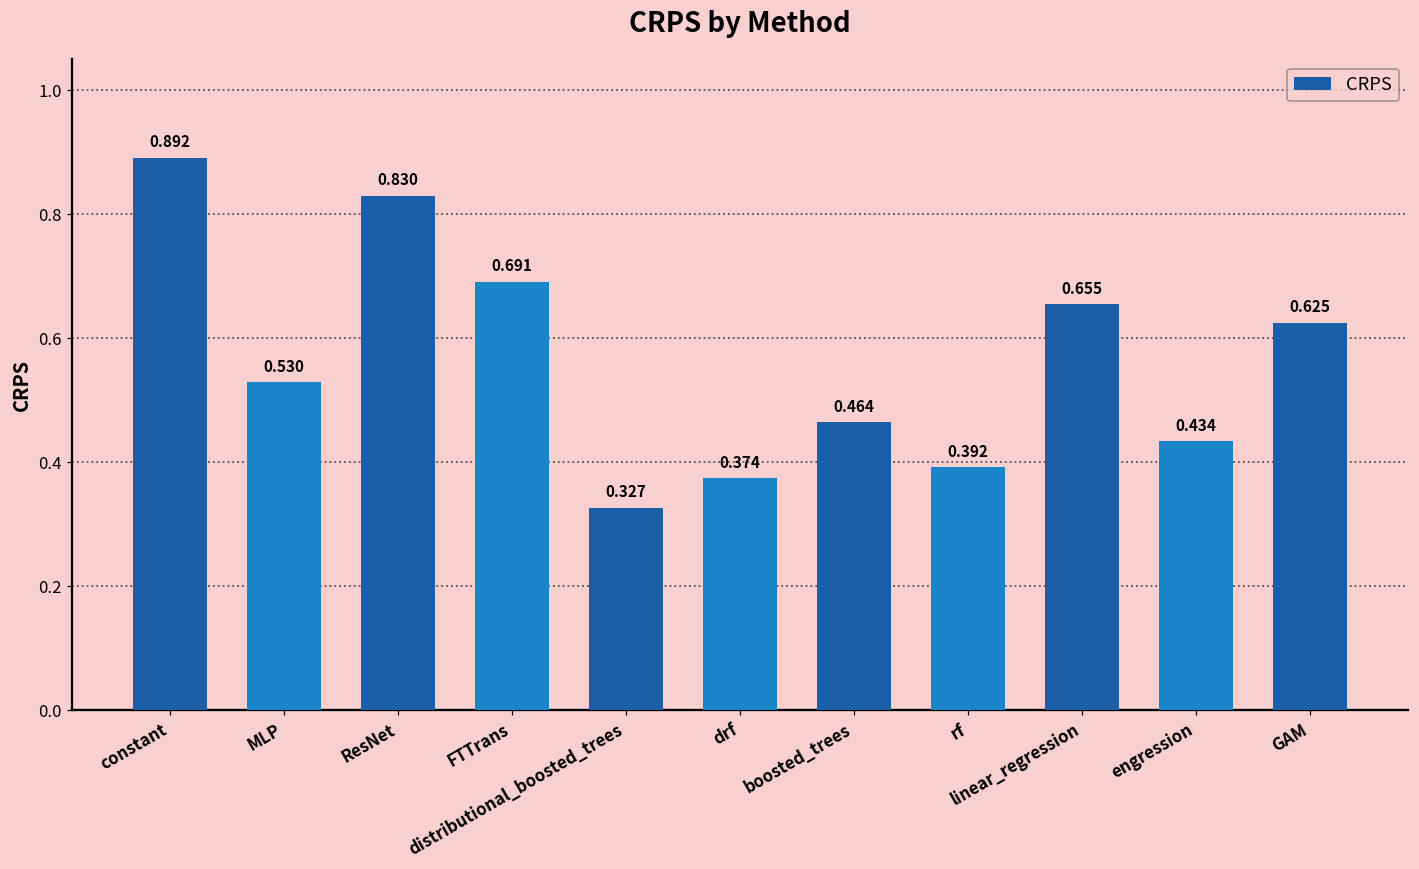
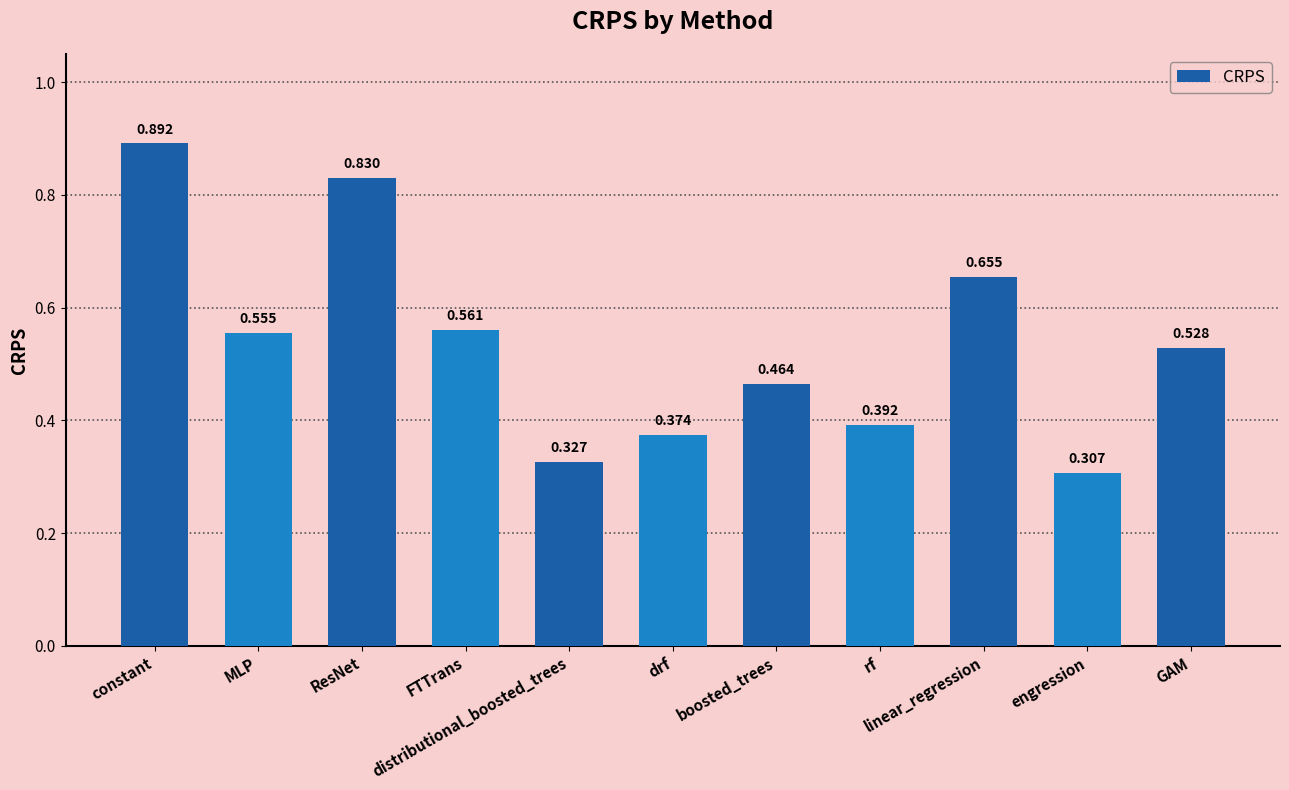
MLP: 0.530 -> 0.555
FTTrans: 0.691 -> 0.561
engression: 0.434 -> 0.307
GAM: 0.625 -> 0.528
